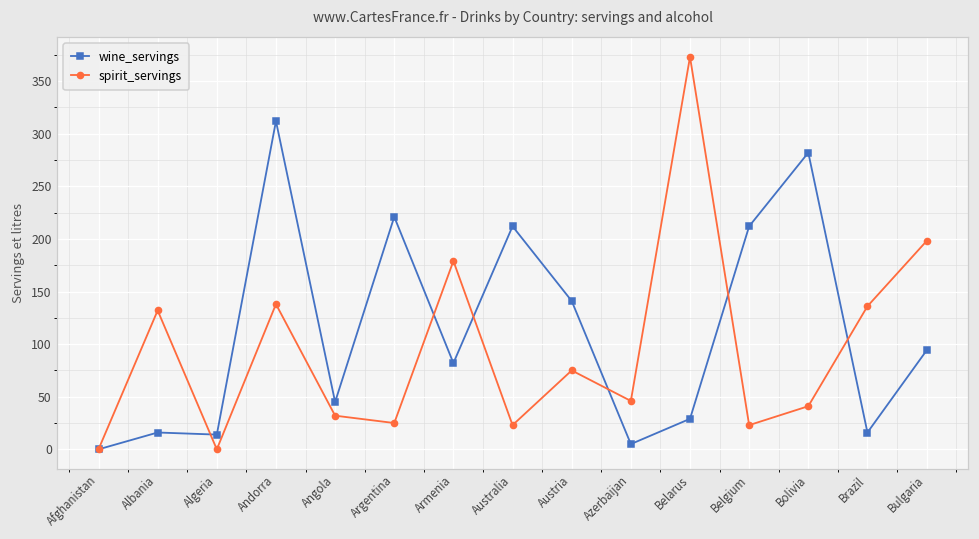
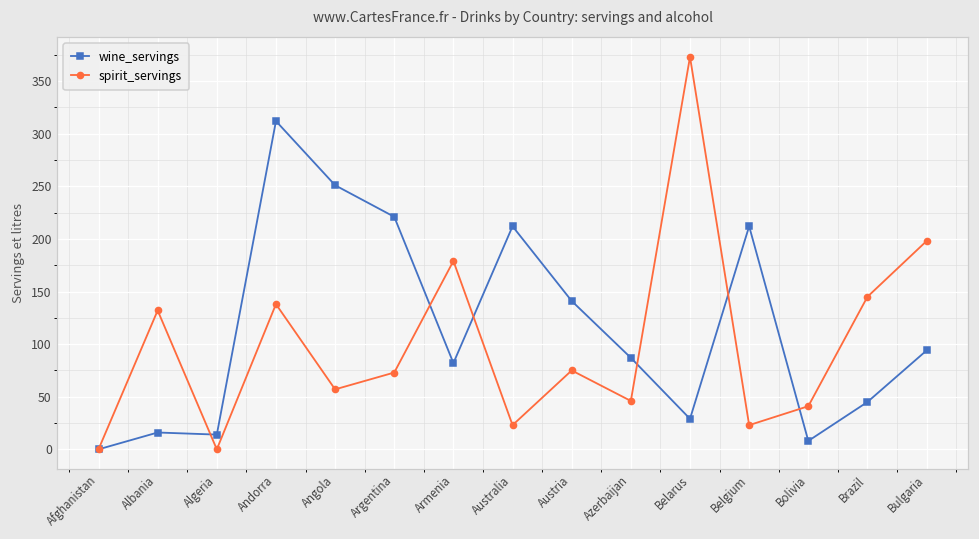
wine_servings, Angola: 50 -> 250
spirit_servings, Angola: 30 -> 60
spirit_servings, Argentina: 30 -> 70
wine_servings, Azerbaijan: 10 -> 90
wine_servings, Bolivia: 280 -> 10
wine_servings, Brazil: 20 -> 50
spirit_servings, Brazil: 140 -> 150
